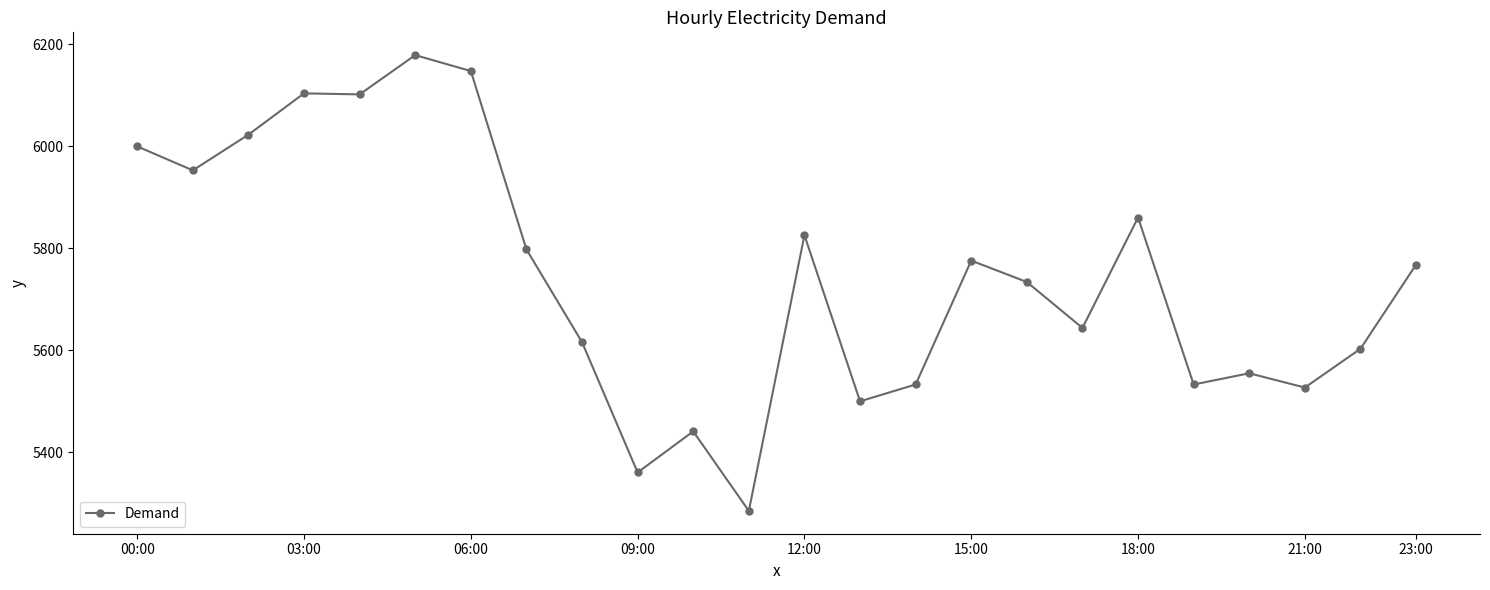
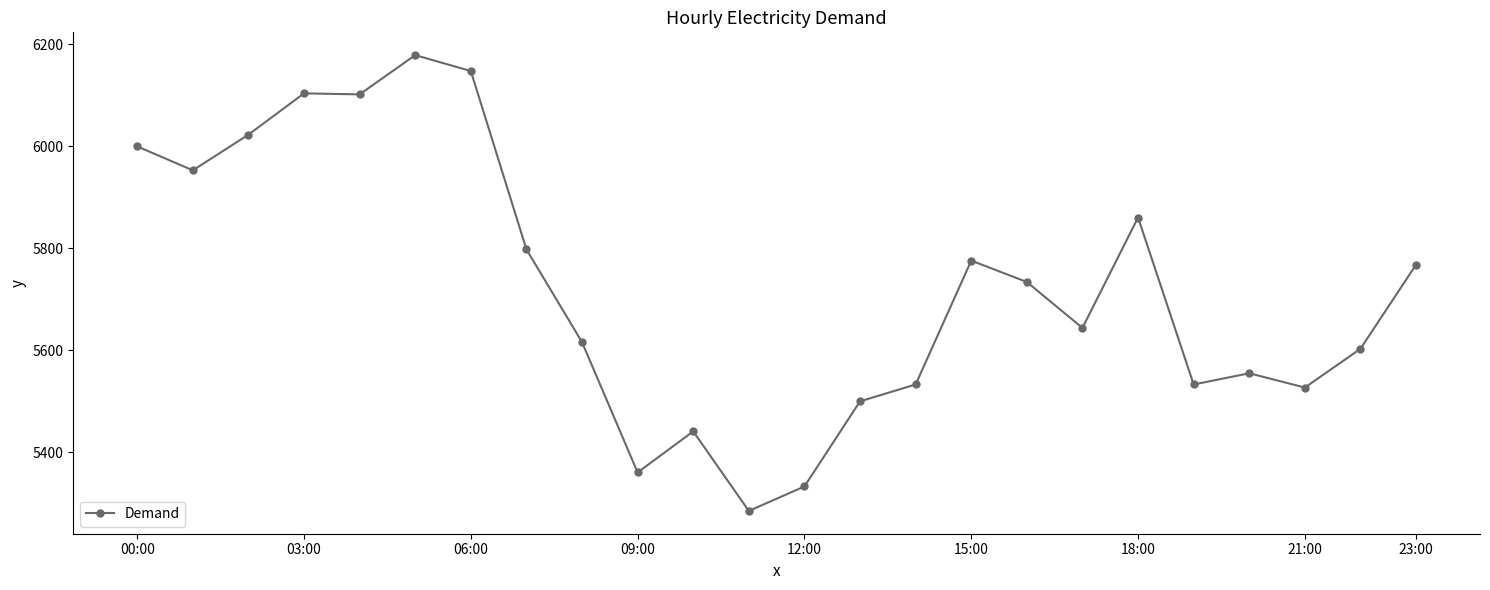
12:00: 5830 -> 5330
